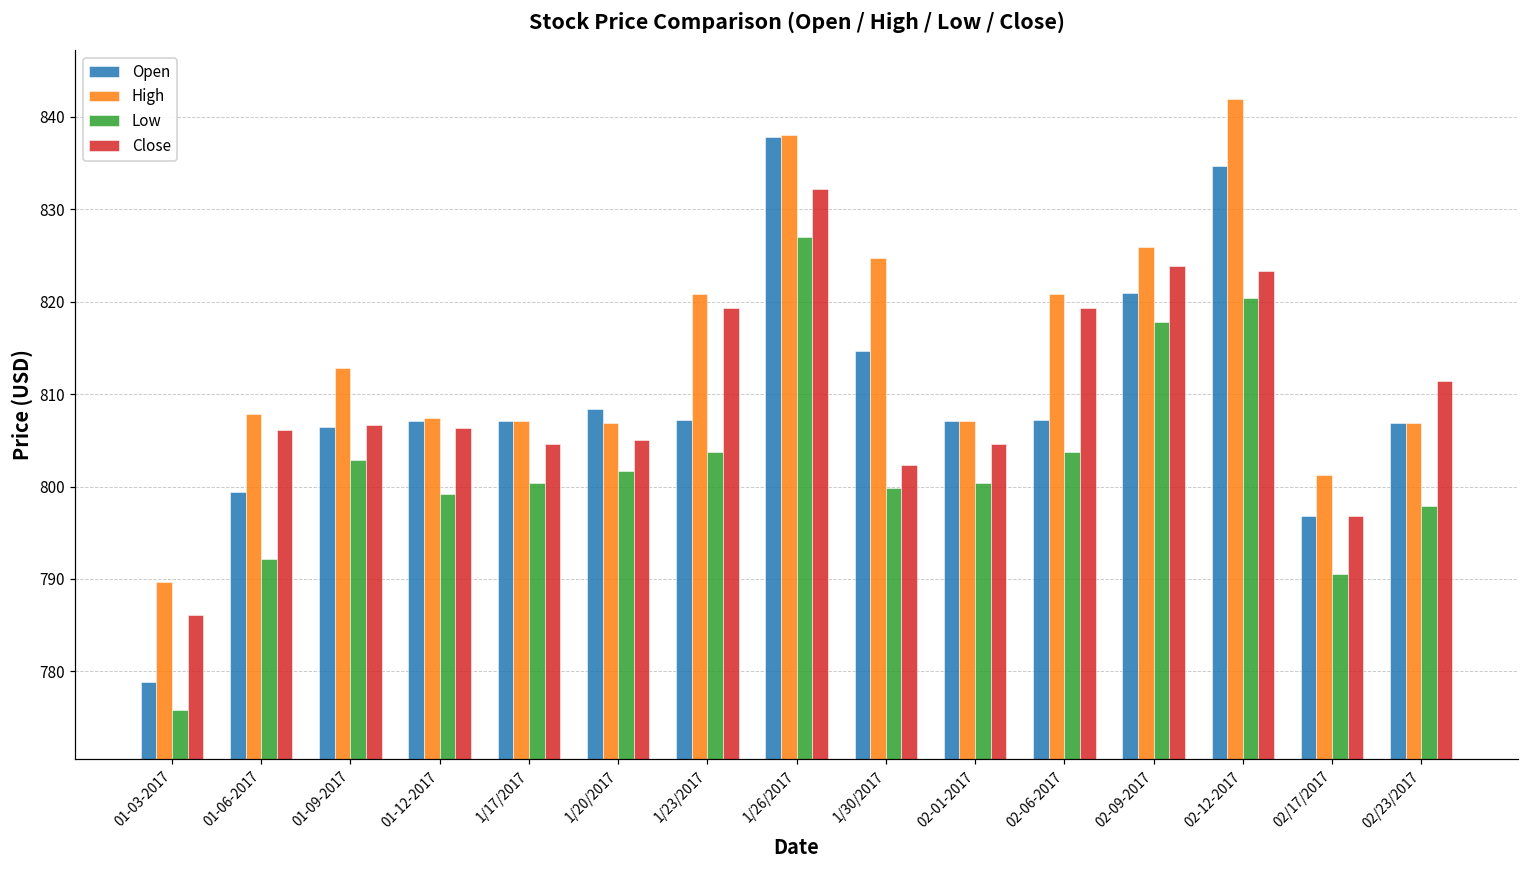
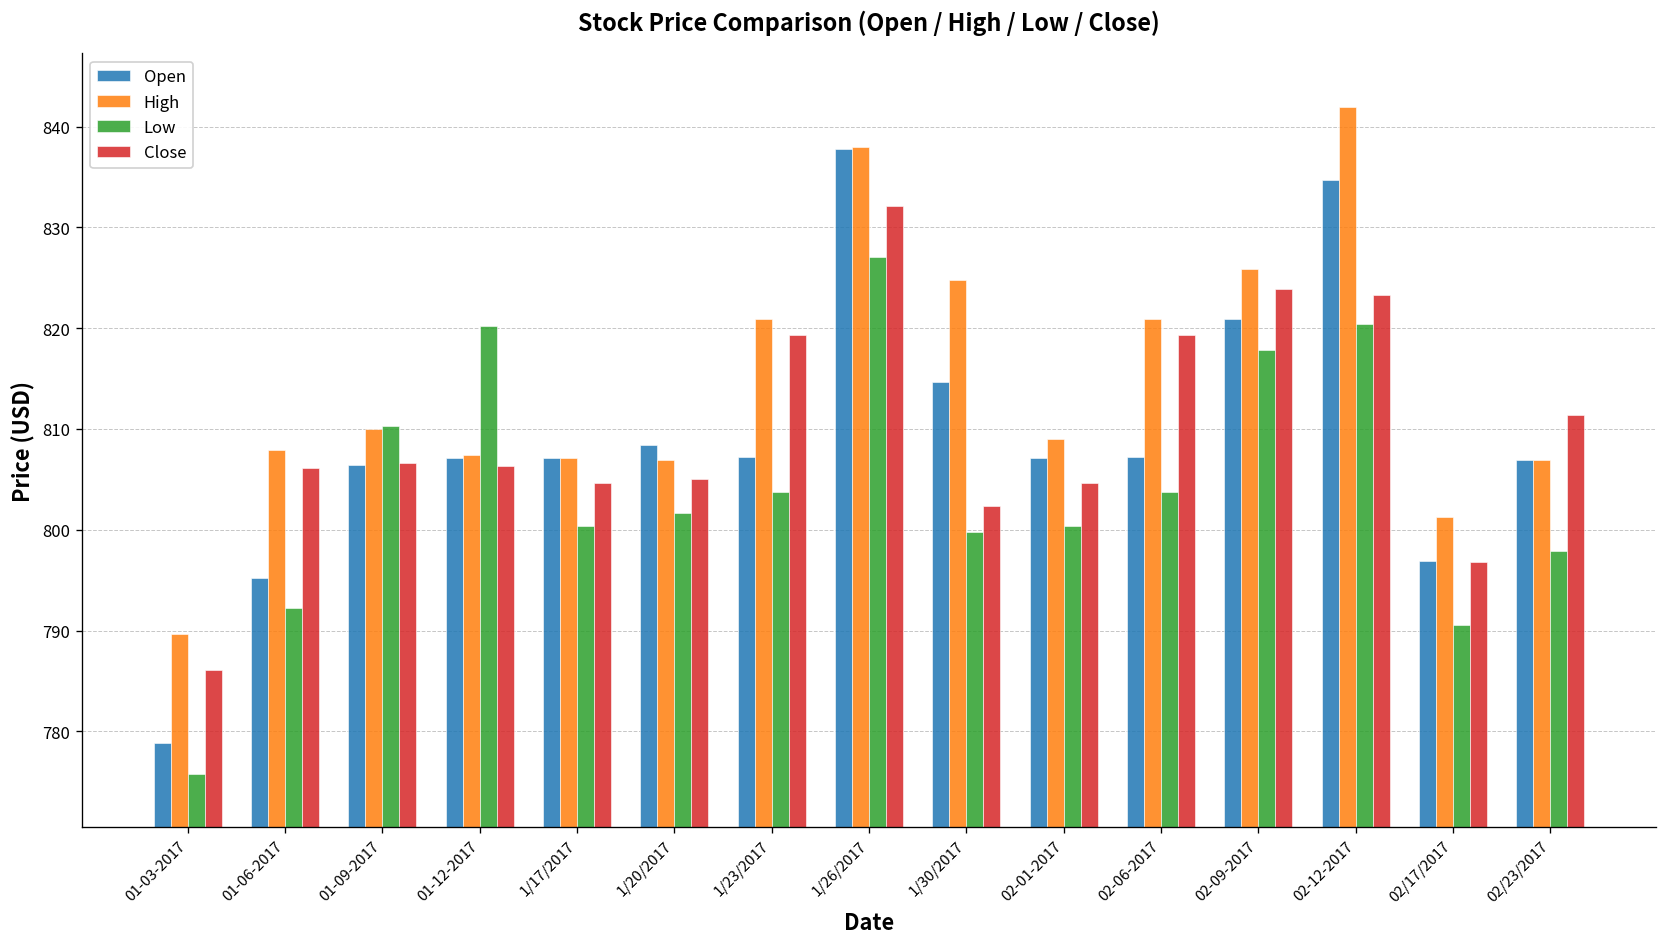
Open, 01-06-2017: 799 -> 795
High, 01-09-2017: 813 -> 810
Low, 01-09-2017: 803 -> 810
Low, 01-12-2017: 799 -> 820
High, 02-01-2017: 807 -> 809
